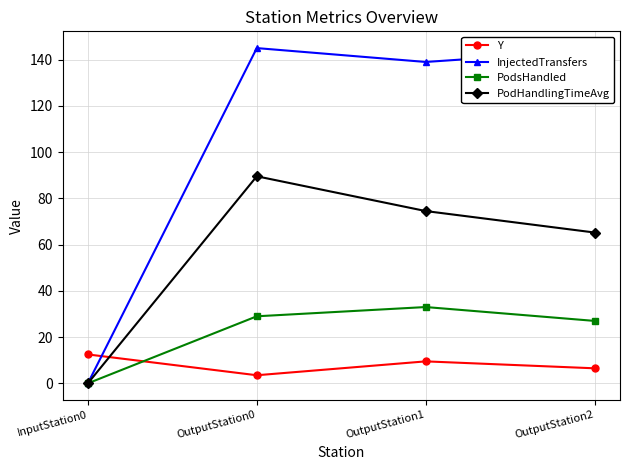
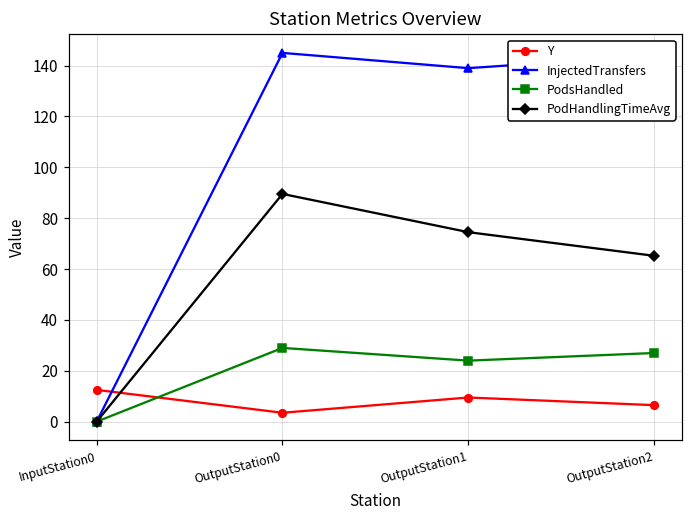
PodsHandled, OutputStation1: 33 -> 24
